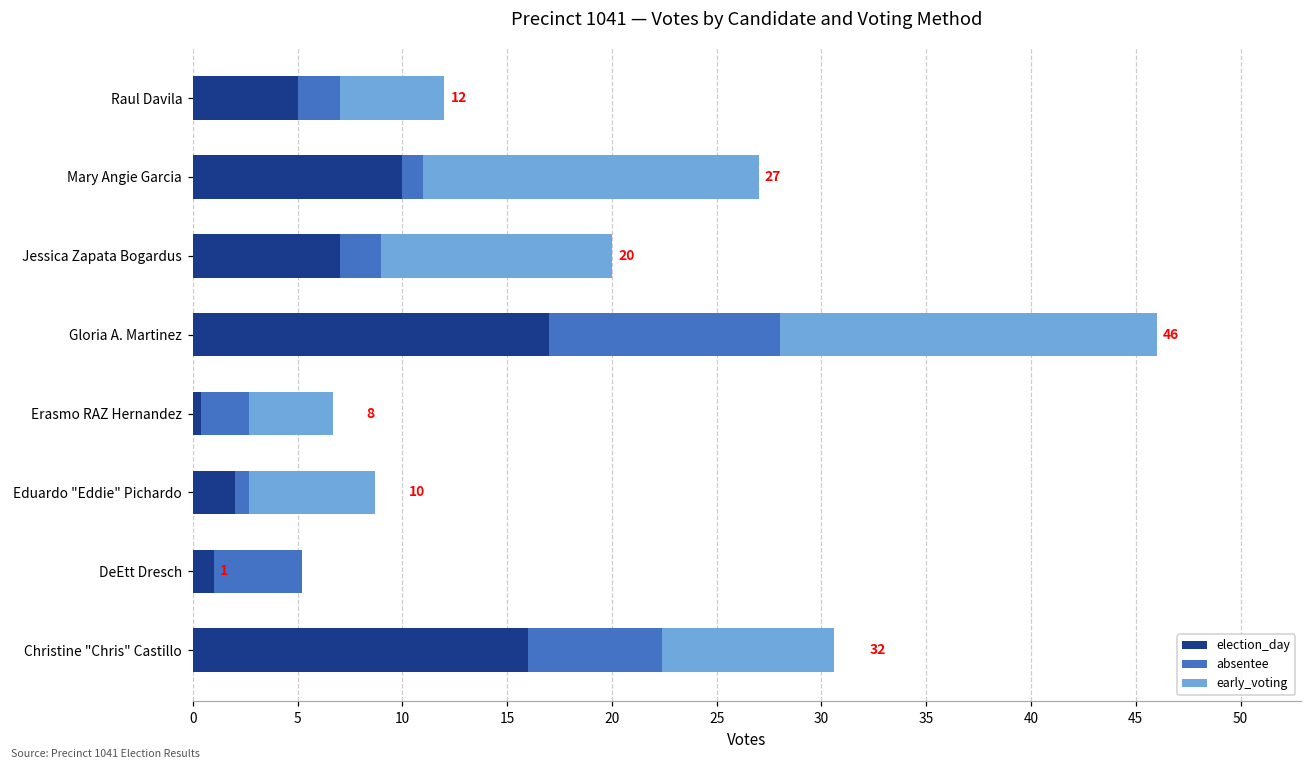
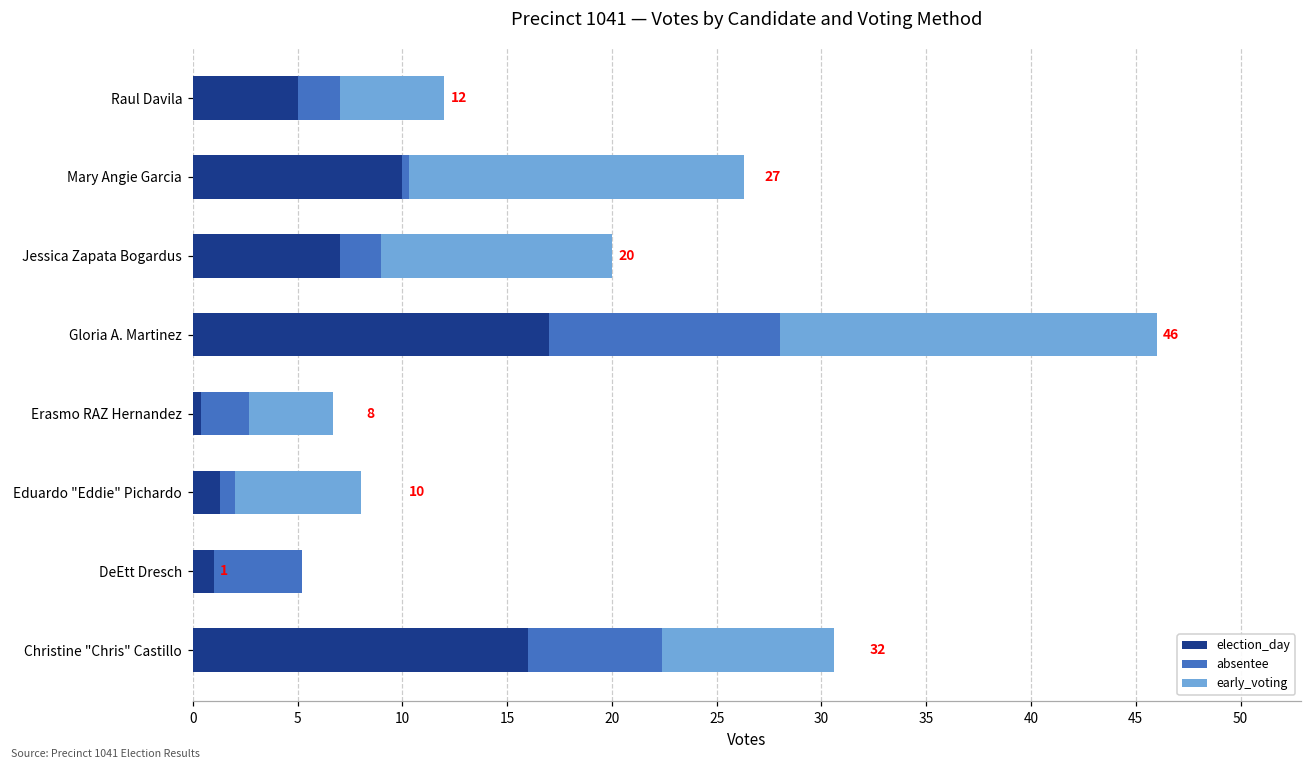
absentee, Mary Angie Garcia: 1.0 -> 0.3
election_day, Eduardo "Eddie" Pichardo: 2.0 -> 1.3
